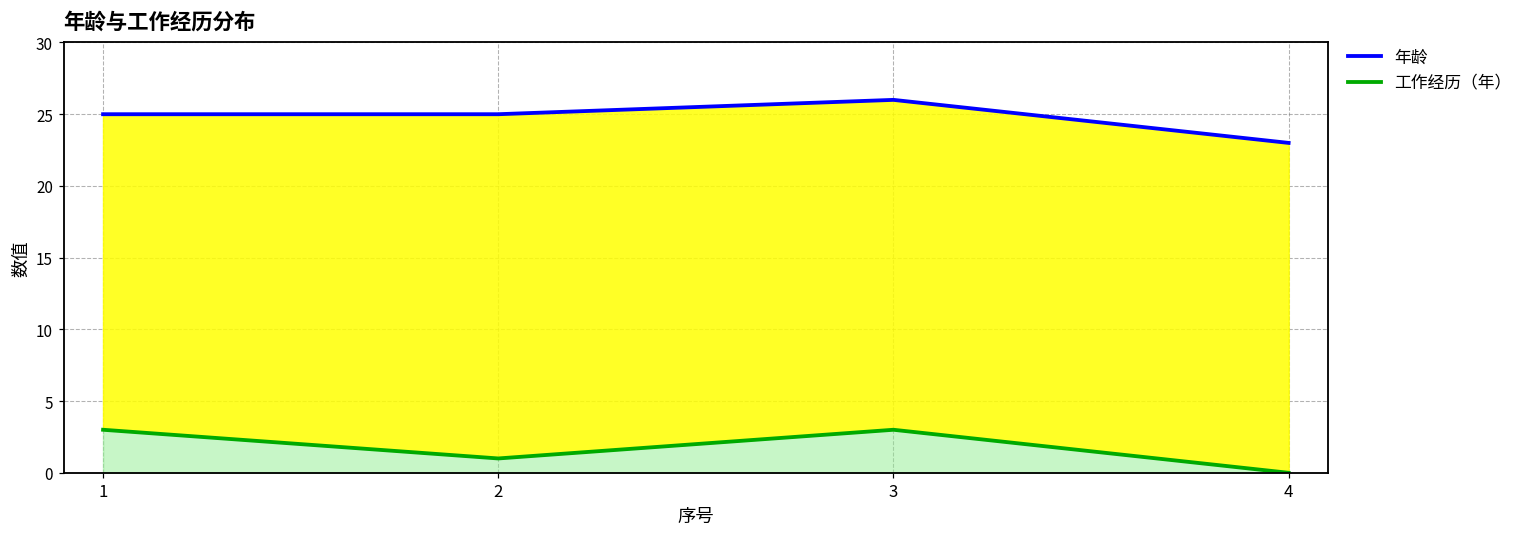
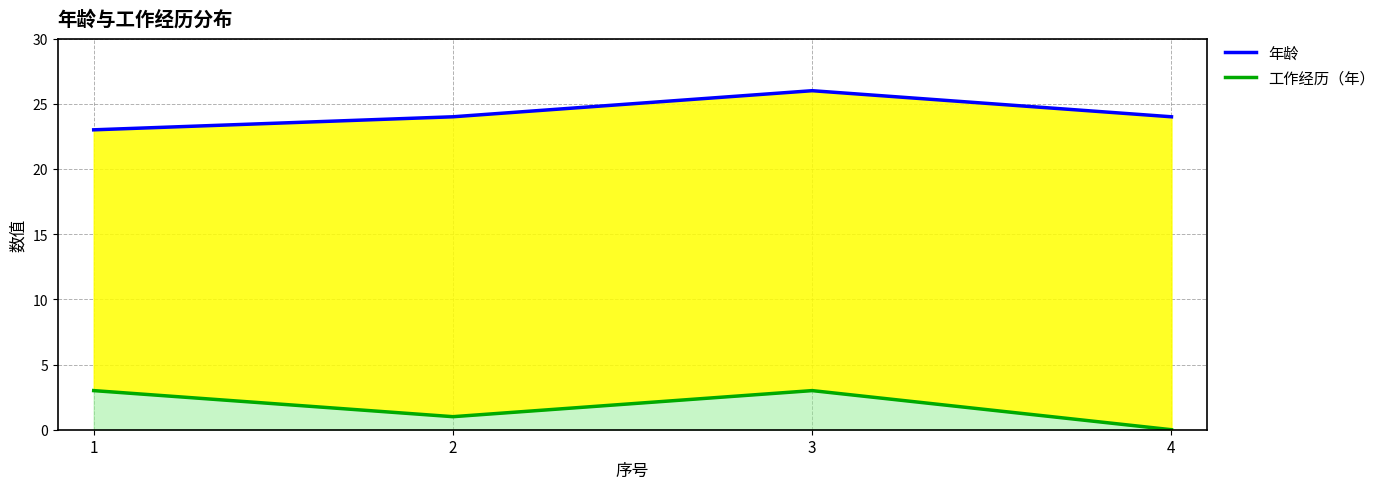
年龄, 1: 25 -> 23
年龄, 2: 25 -> 24
年龄, 4: 23 -> 24
